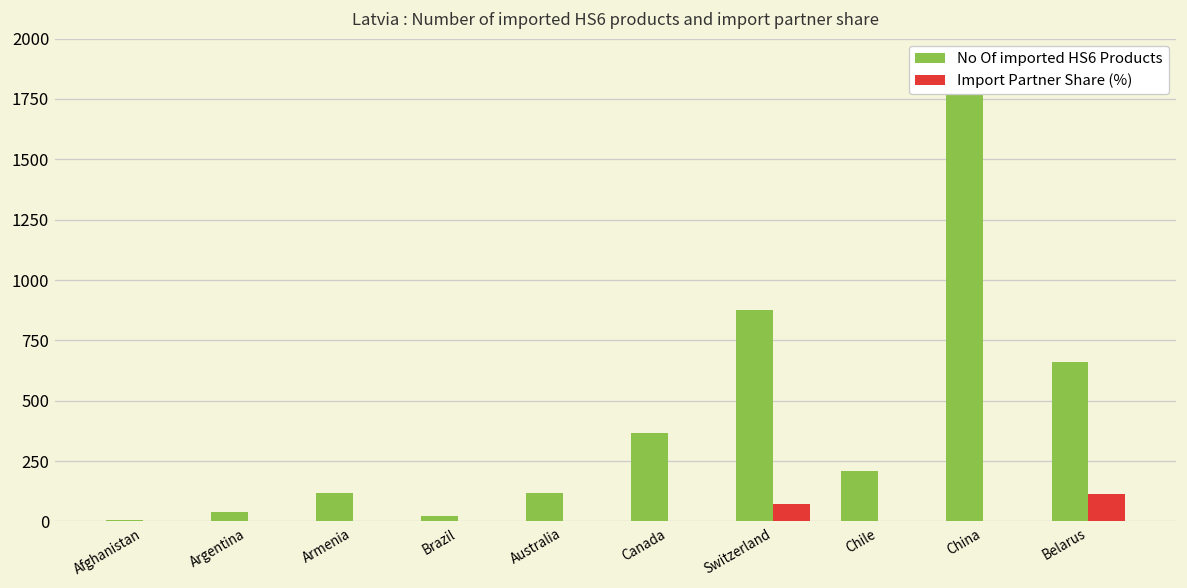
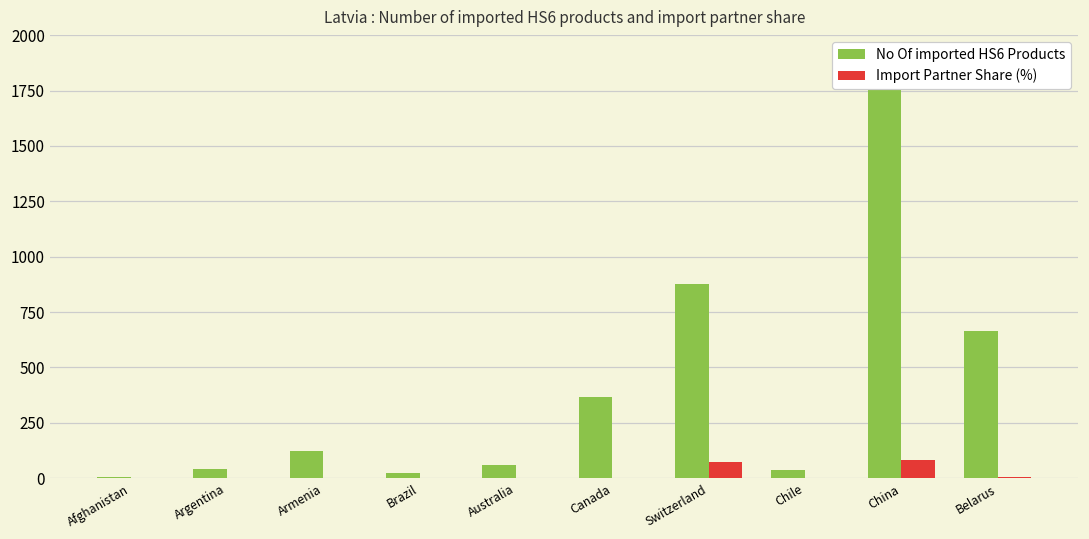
No Of imported HS6 Products, Australia: 120 -> 60
No Of imported HS6 Products, Chile: 210 -> 40
Import Partner Share (%), China: 0 -> 80
Import Partner Share (%), Belarus: 120 -> 0
